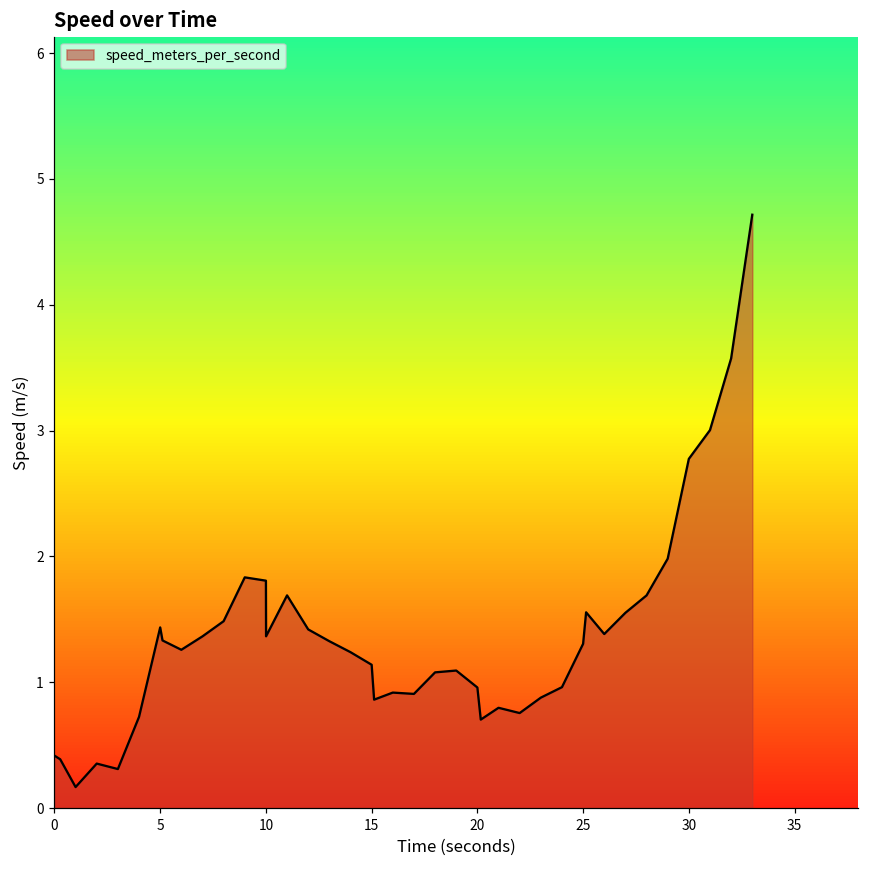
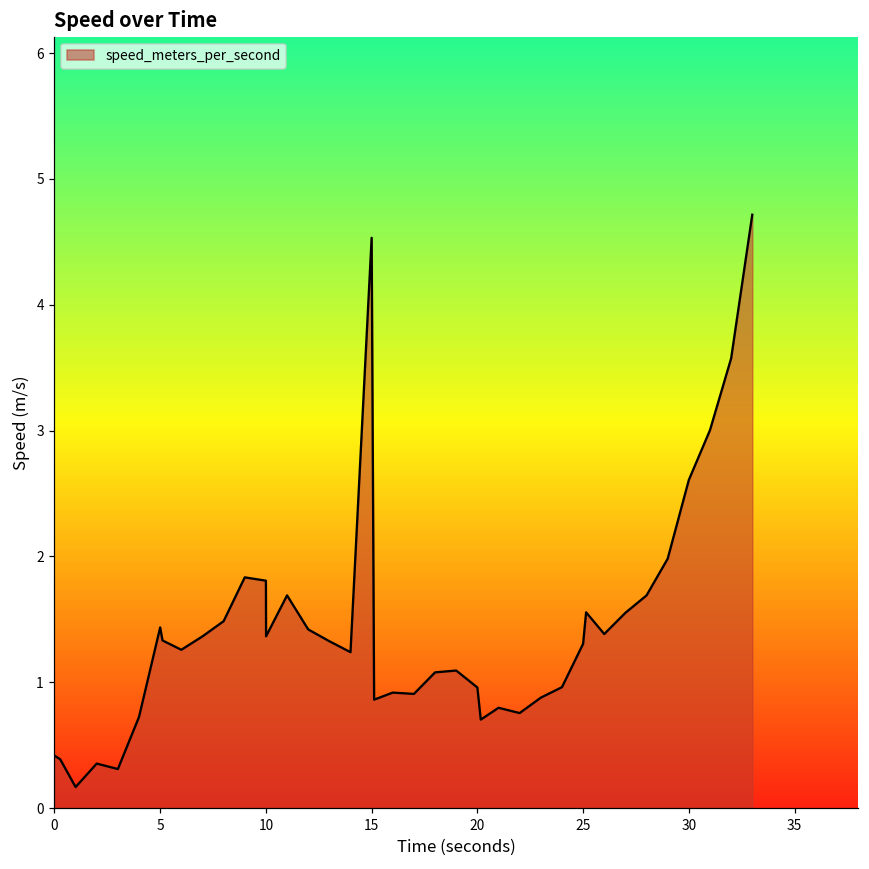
15: 1.14 -> 4.53
30: 2.78 -> 2.61
